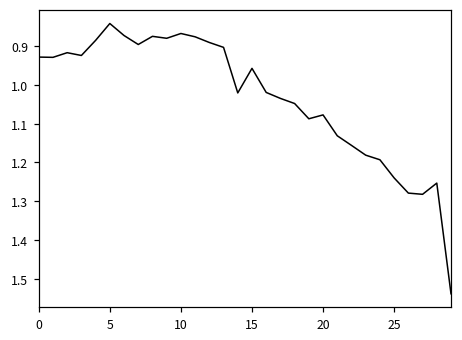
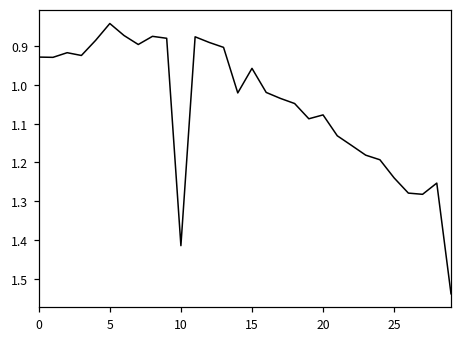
10: 0.87 -> 1.42
